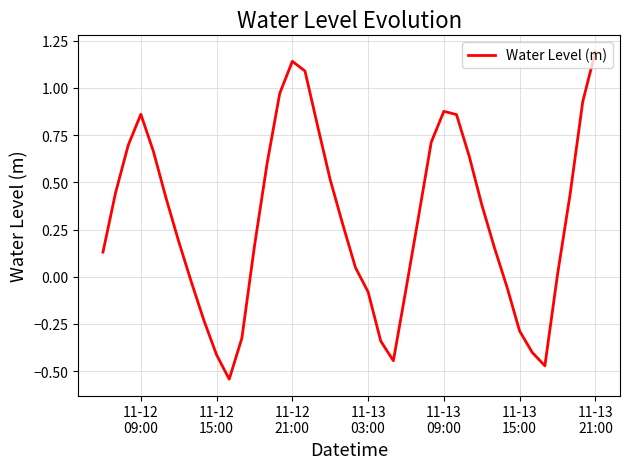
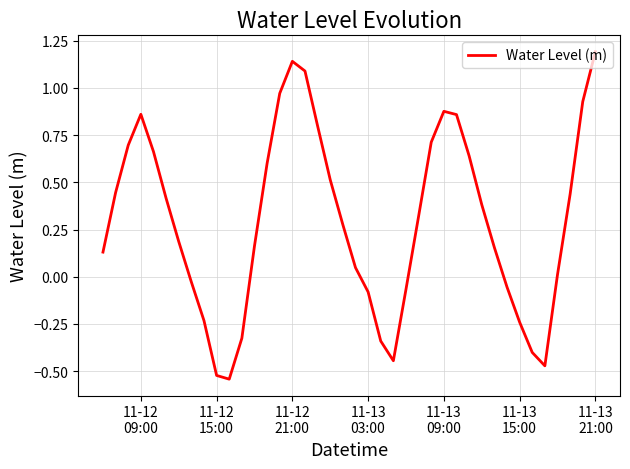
11-12 15:00: -0.41 -> -0.52
11-13 15:00: -0.29 -> -0.24
